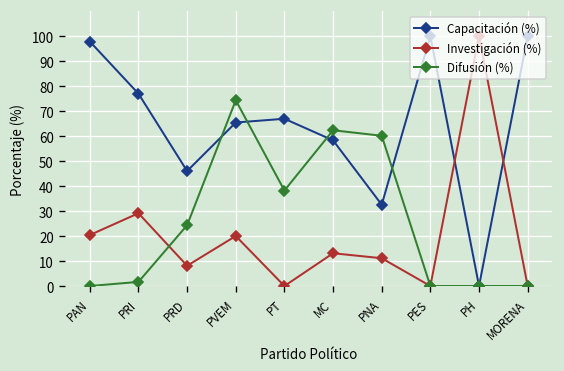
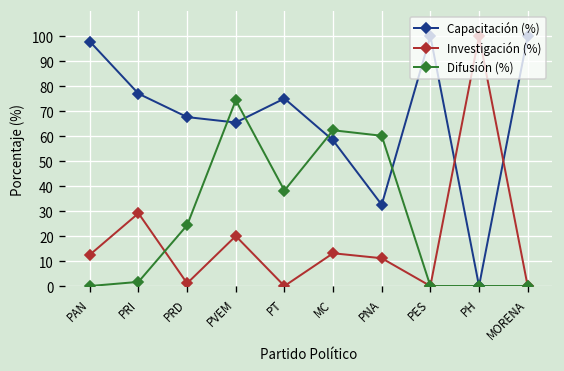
Investigación (%), PAN: 20 -> 13
Capacitación (%), PRD: 46 -> 68
Investigación (%), PRD: 8 -> 1
Capacitación (%), PT: 67 -> 75
